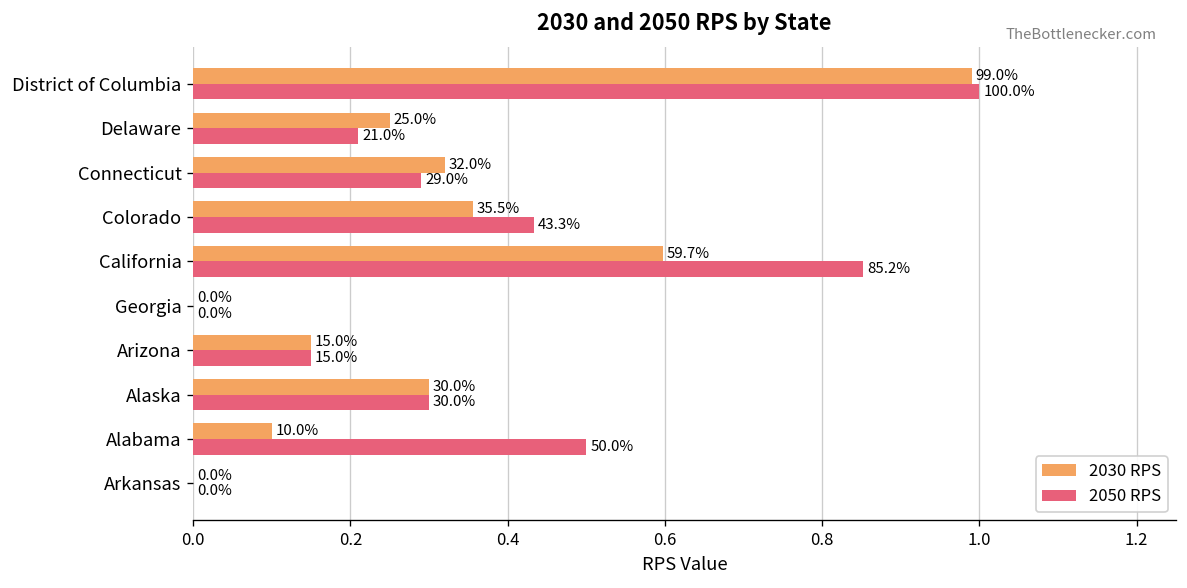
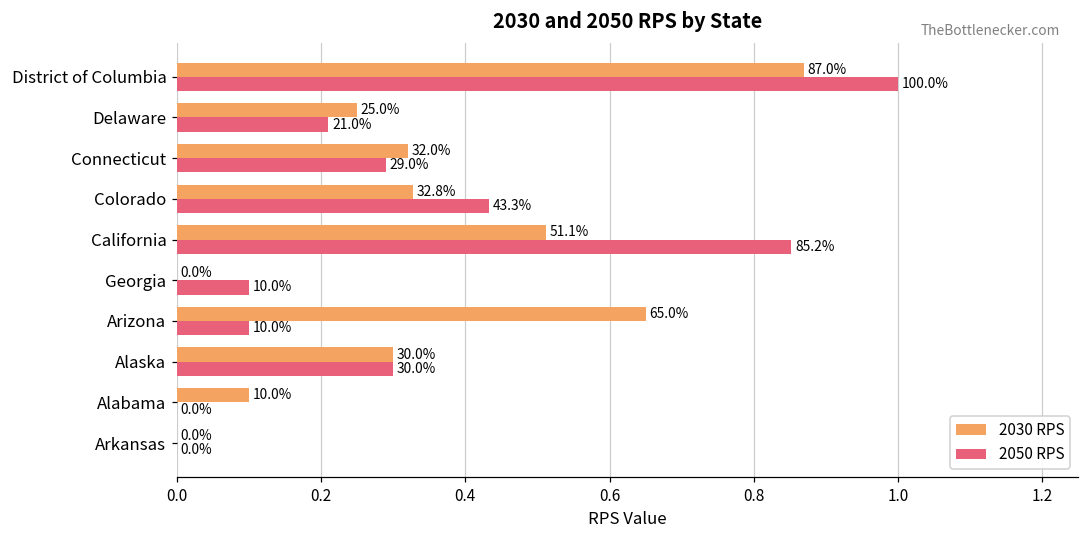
2030 RPS, District of Columbia: 99.0% -> 87.0%
2030 RPS, Colorado: 35.5% -> 32.8%
2030 RPS, California: 59.7% -> 51.1%
2050 RPS, Georgia: 0.0% -> 10.0%
2030 RPS, Arizona: 15.0% -> 65.0%
2050 RPS, Arizona: 15.0% -> 10.0%
2050 RPS, Alabama: 50.0% -> 0.0%
